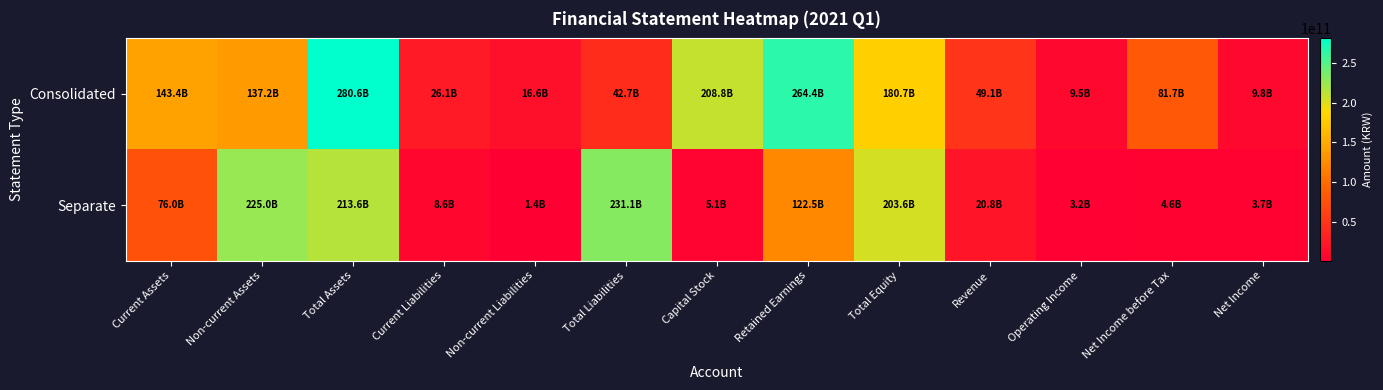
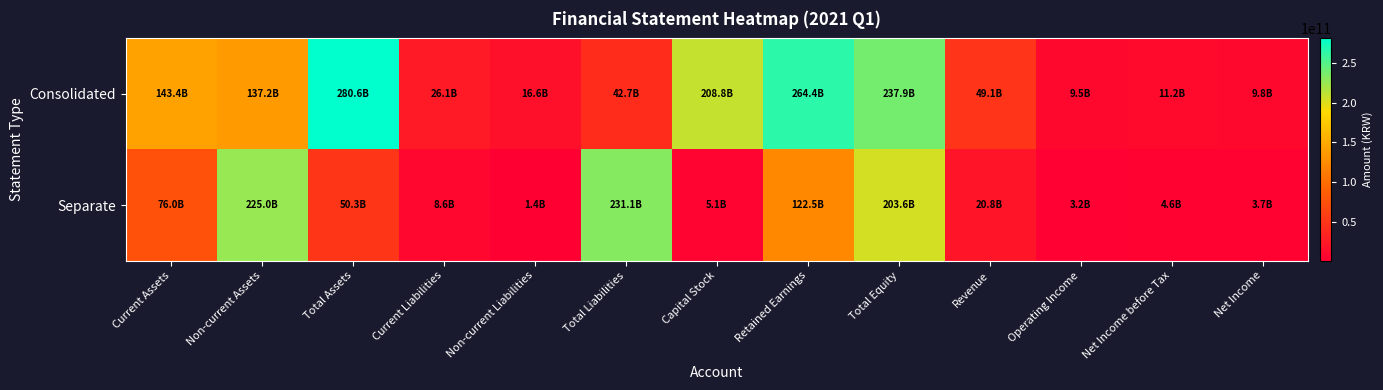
Consolidated, Total Equity: 180.7B -> 237.9B
Consolidated, Net Income before Tax: 81.7B -> 11.2B
Separate, Total Assets: 213.6B -> 50.3B
